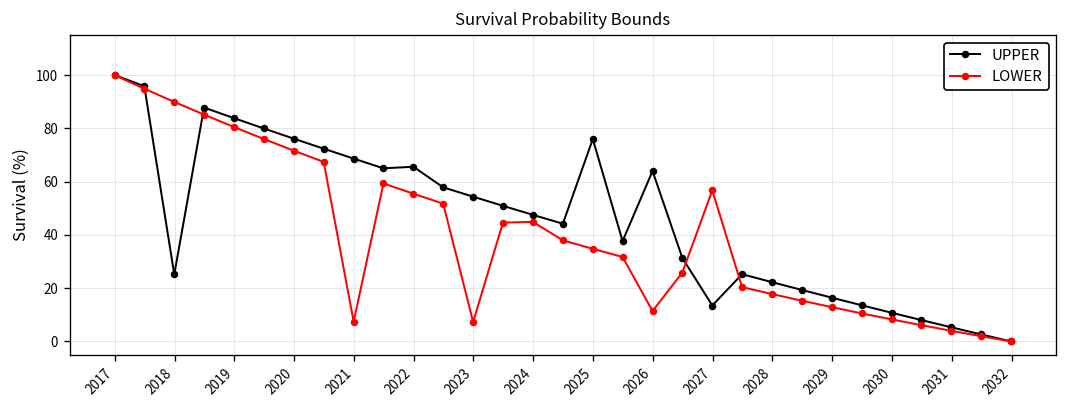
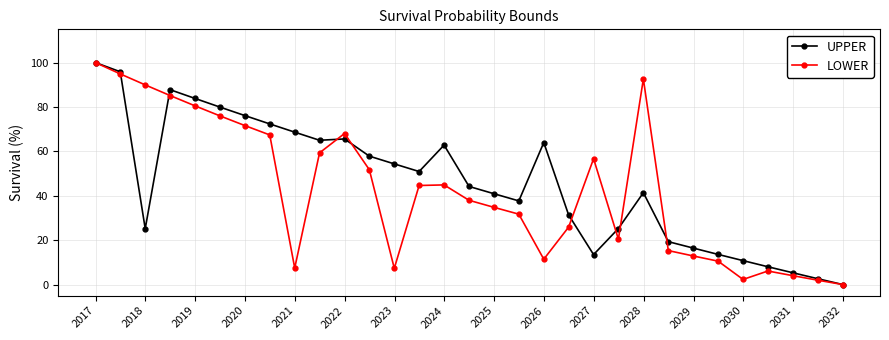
LOWER, 2022: 55 -> 68
UPPER, 2024: 48 -> 63
UPPER, 2025: 76 -> 41
UPPER, 2028: 22 -> 41
LOWER, 2028: 18 -> 93
LOWER, 2030: 8 -> 2
